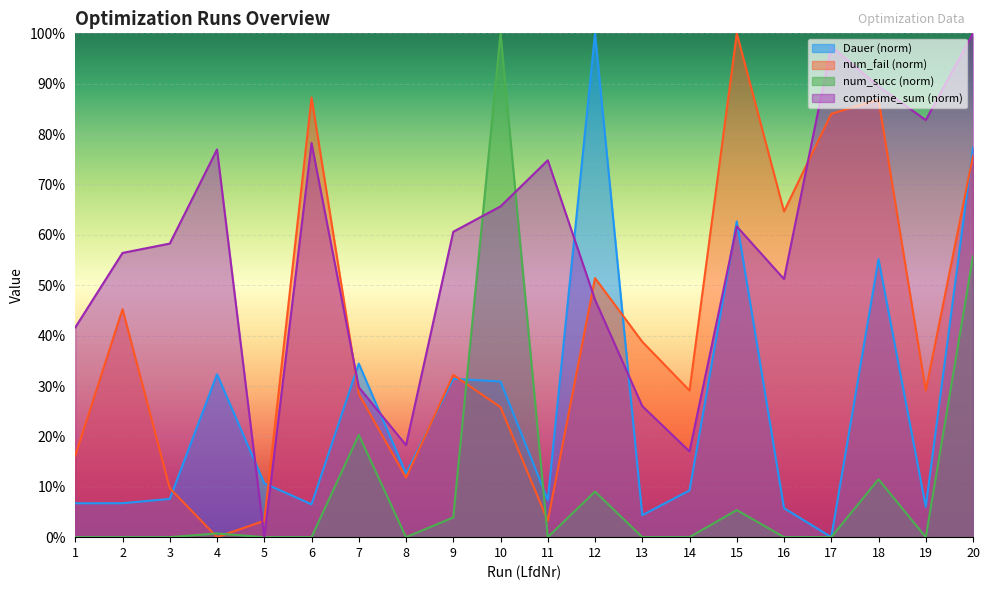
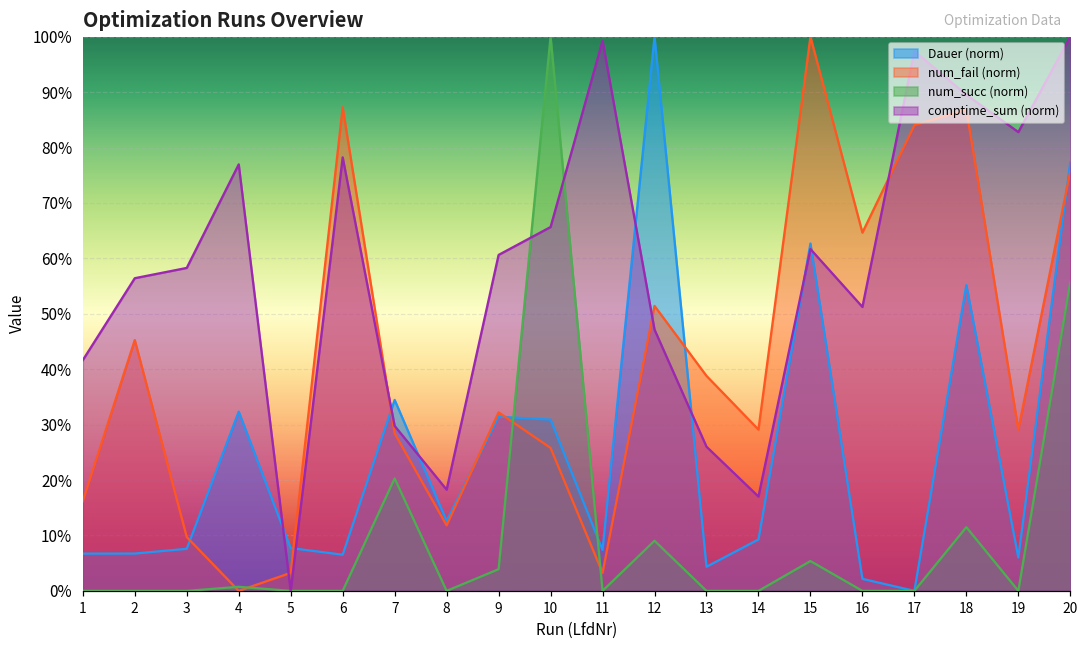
Dauer (norm), 5: 11% -> 8%
comptime_sum (norm), 11: 75% -> 99%
Dauer (norm), 16: 6% -> 2%
